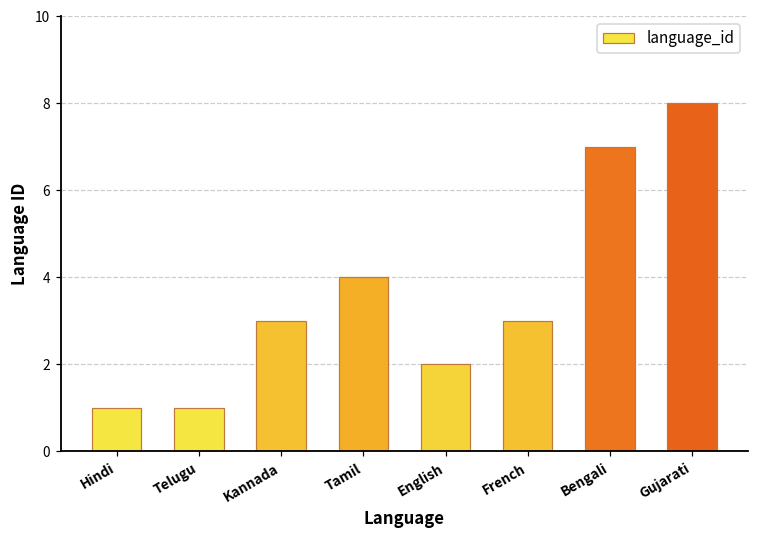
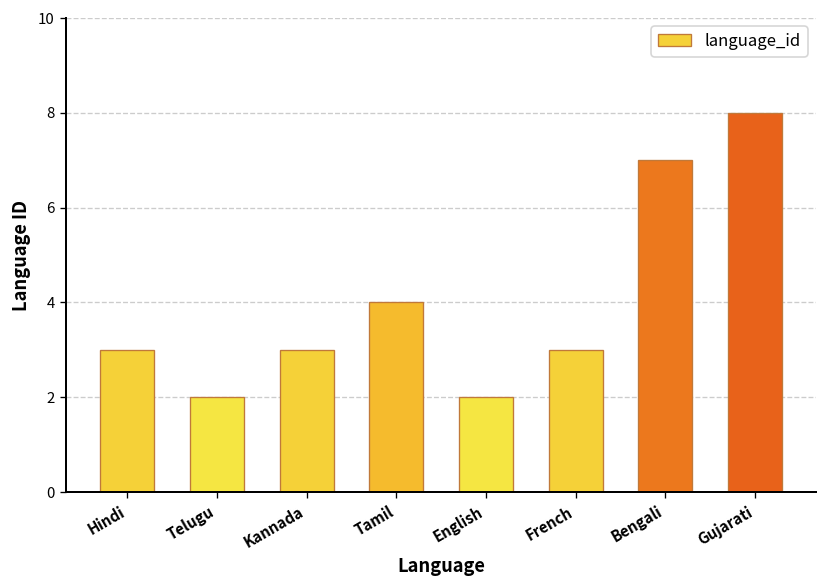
Hindi: 1 -> 3
Telugu: 1 -> 2
